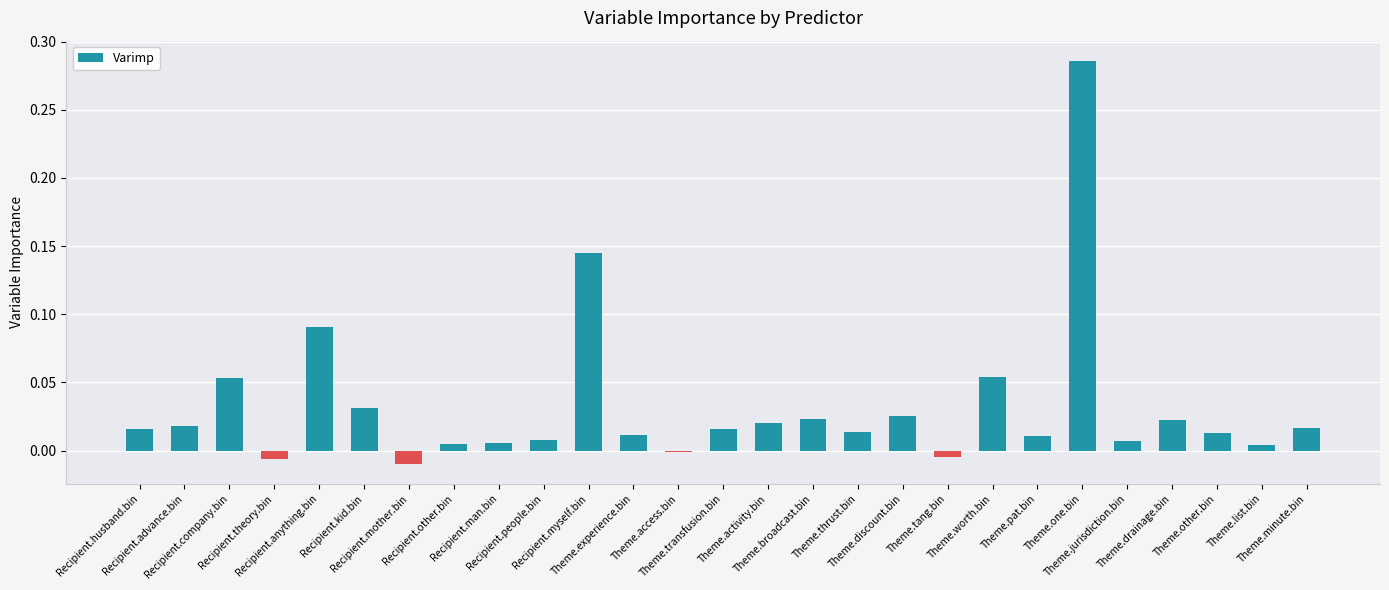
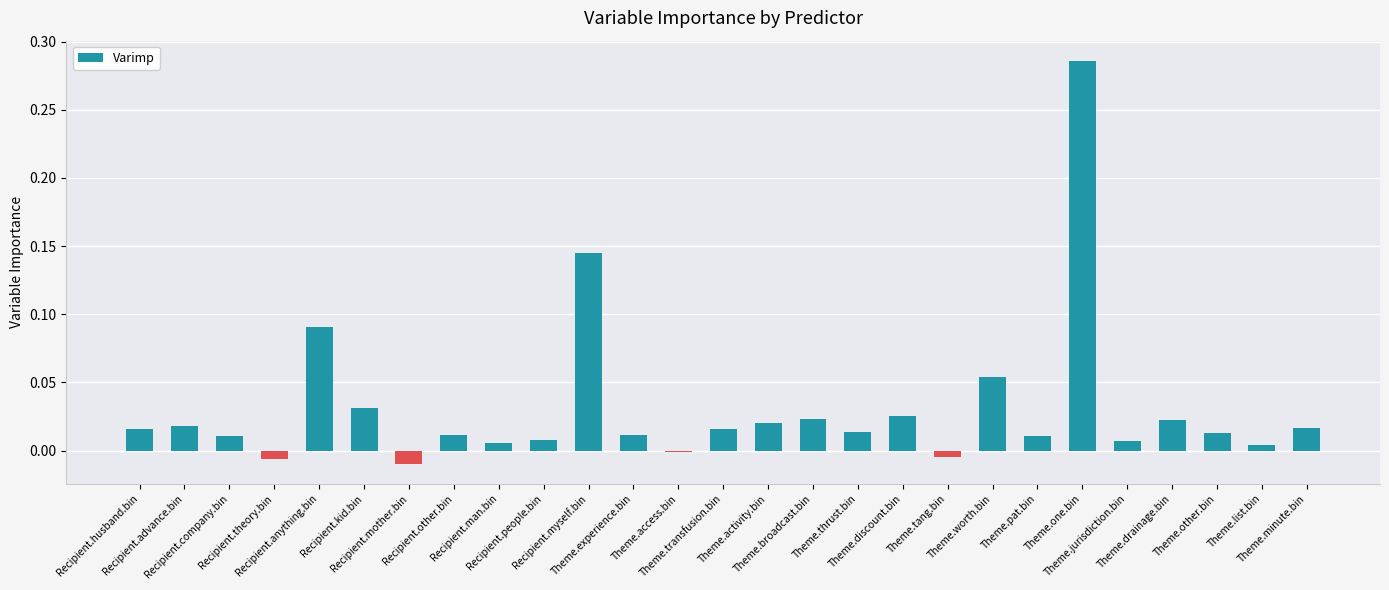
Recipient.company.bin: 0.053 -> 0.011
Recipient.other.bin: 0.005 -> 0.012
